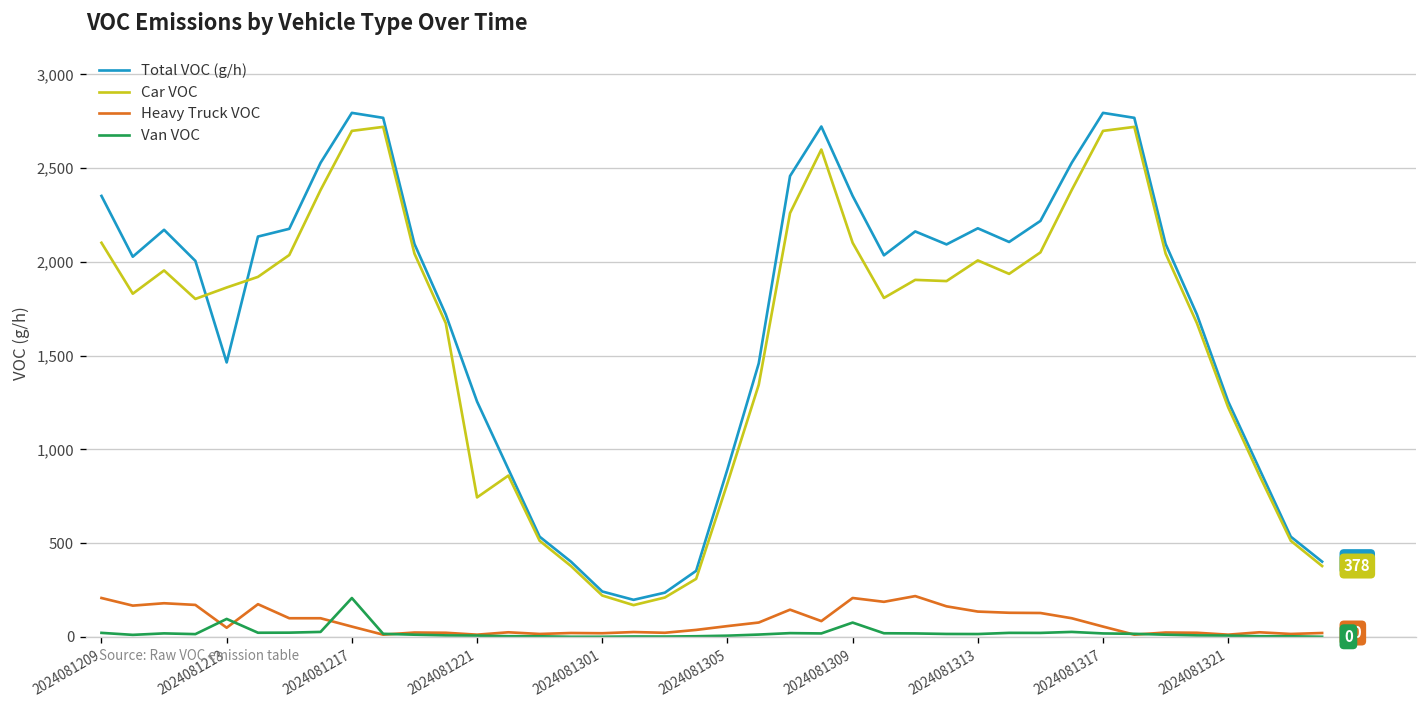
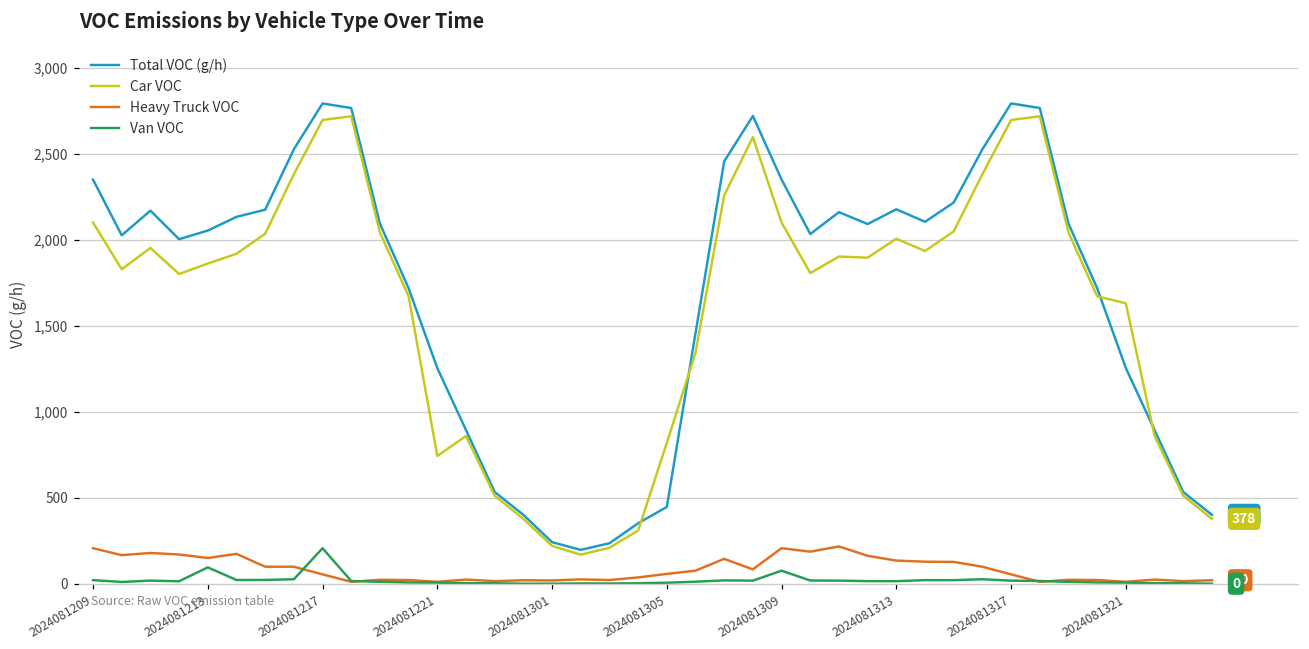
Total VOC (g/h), 2024081213: 1,460 -> 2,050
Heavy Truck VOC, 2024081213: 50 -> 150
Total VOC (g/h), 2024081305: 890 -> 450
Car VOC, 2024081321: 1,220 -> 1,630
